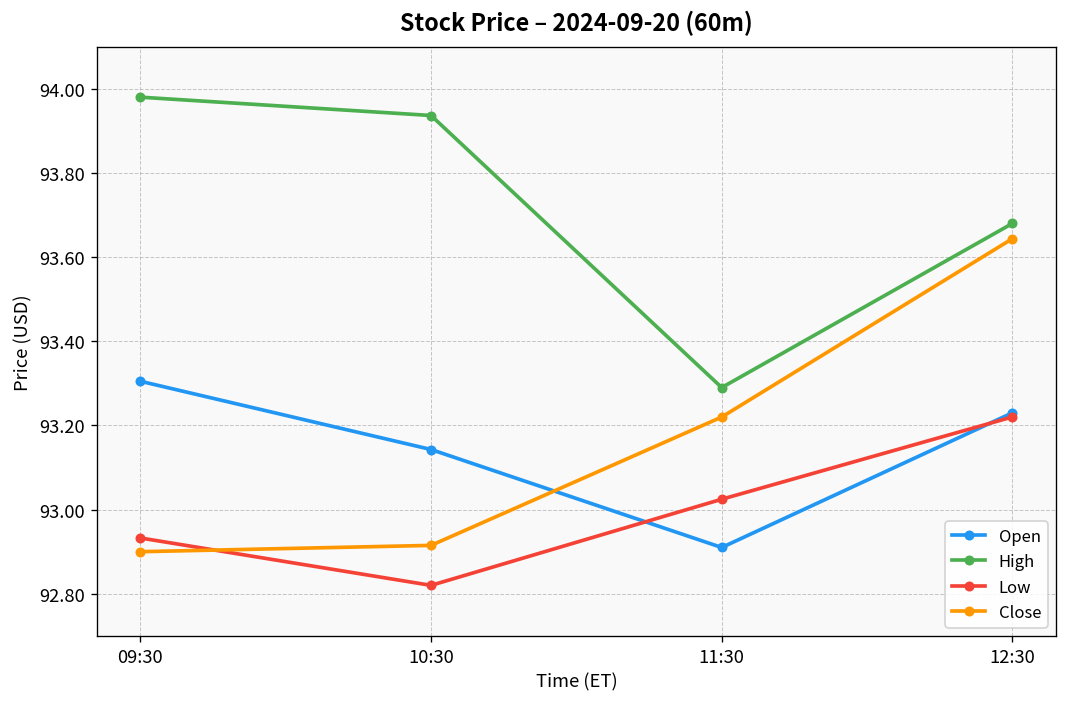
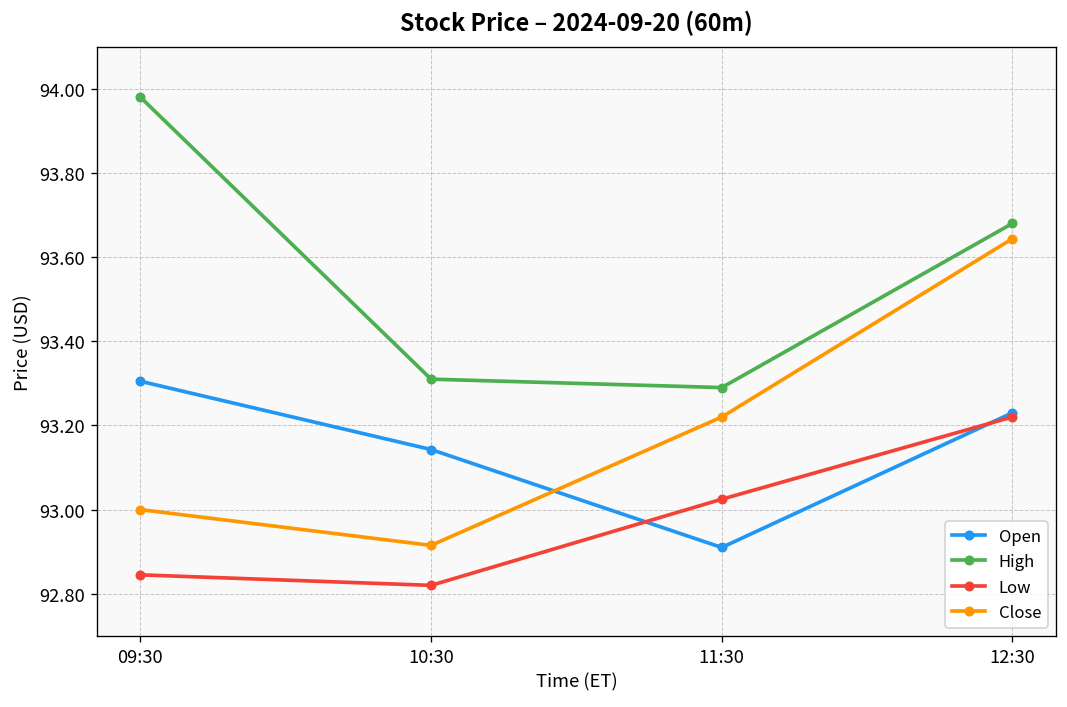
Low, 09:30: 92.93 -> 92.85
Close, 09:30: 92.9 -> 93.0
High, 10:30: 93.94 -> 93.31
